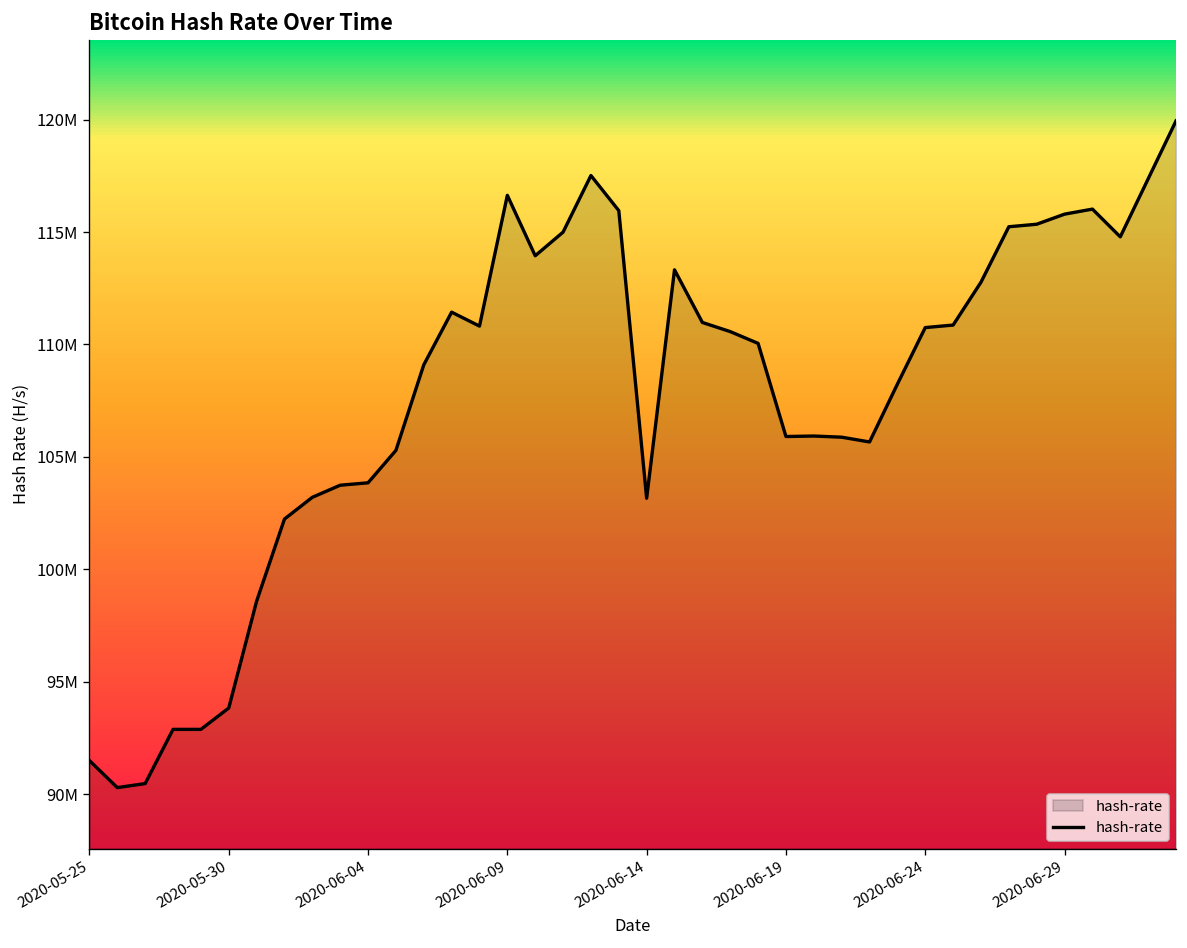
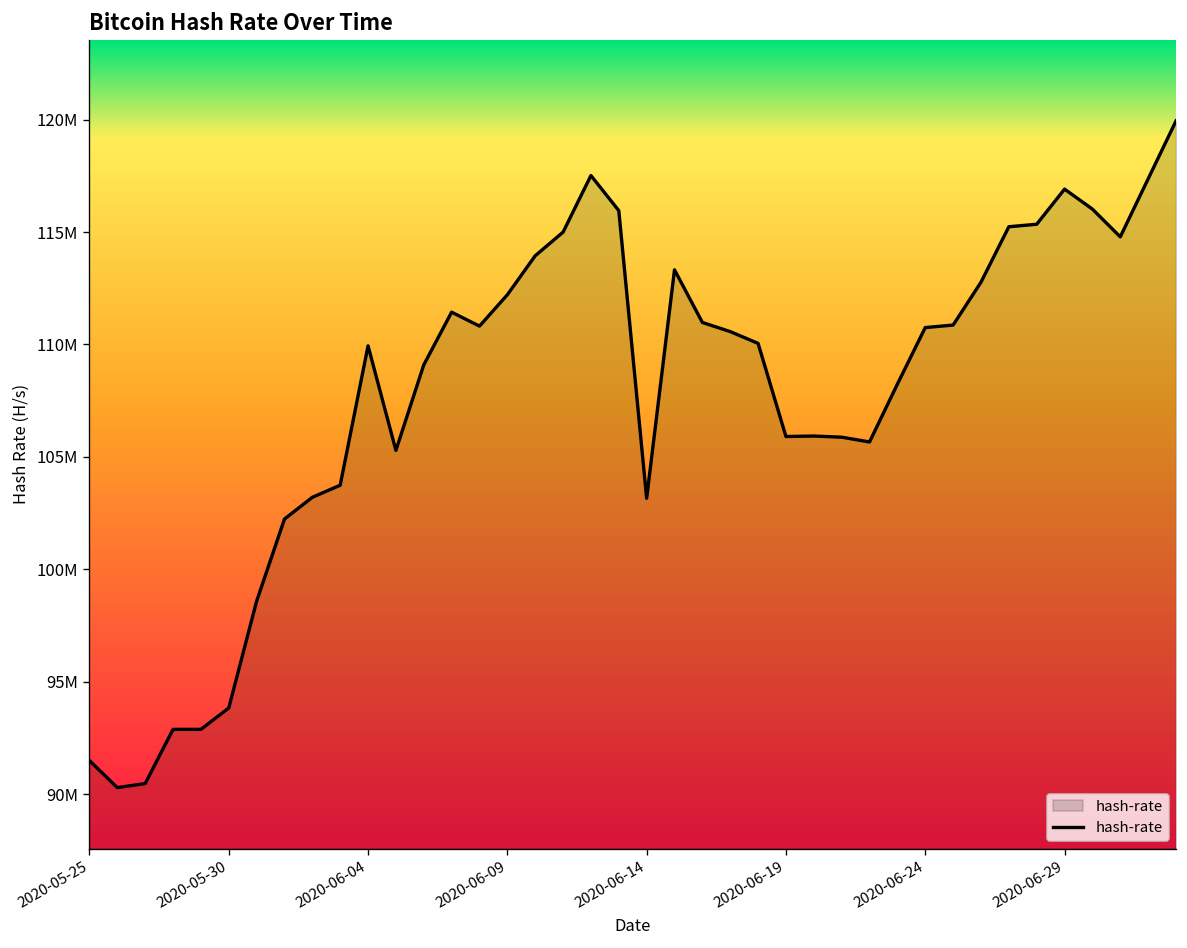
2020-06-04: 103800000 -> 109900000
2020-06-09: 116600000 -> 112200000
2020-06-29: 115800000 -> 116900000
